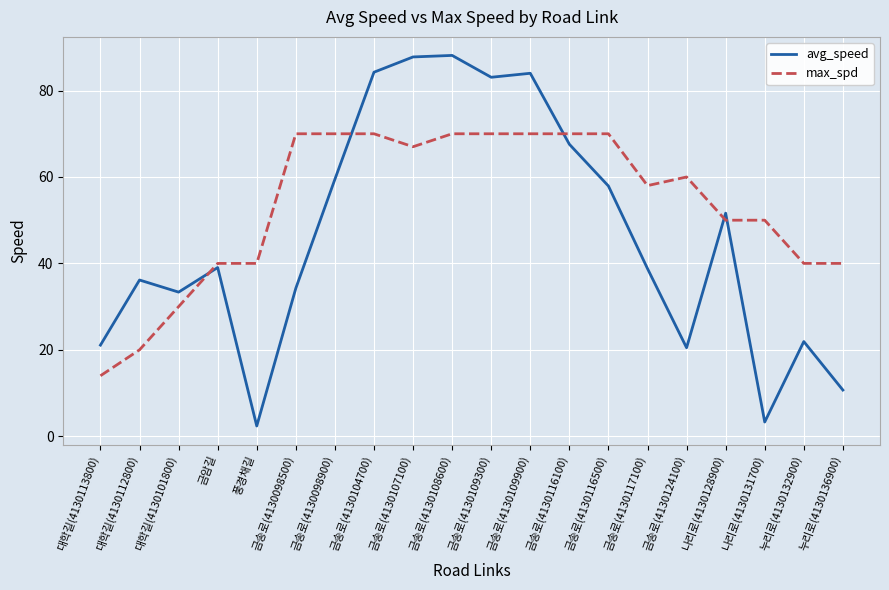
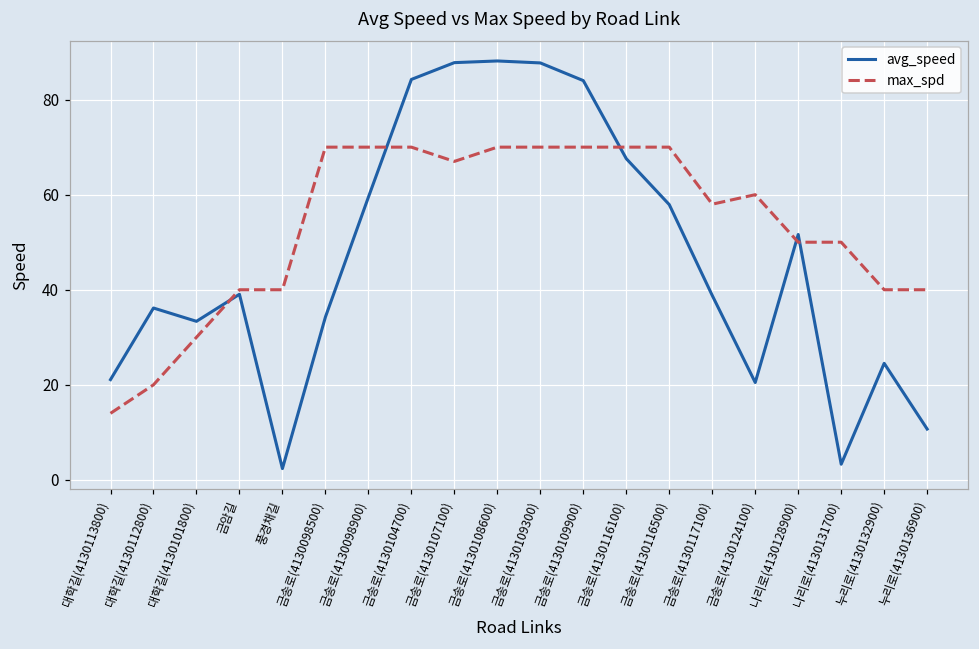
avg_speed, 금송로(4130109300): 83 -> 88
avg_speed, 누리로(4130132900): 22 -> 25
